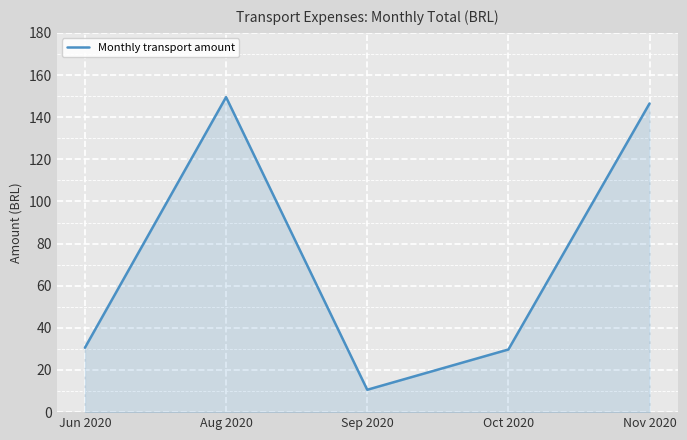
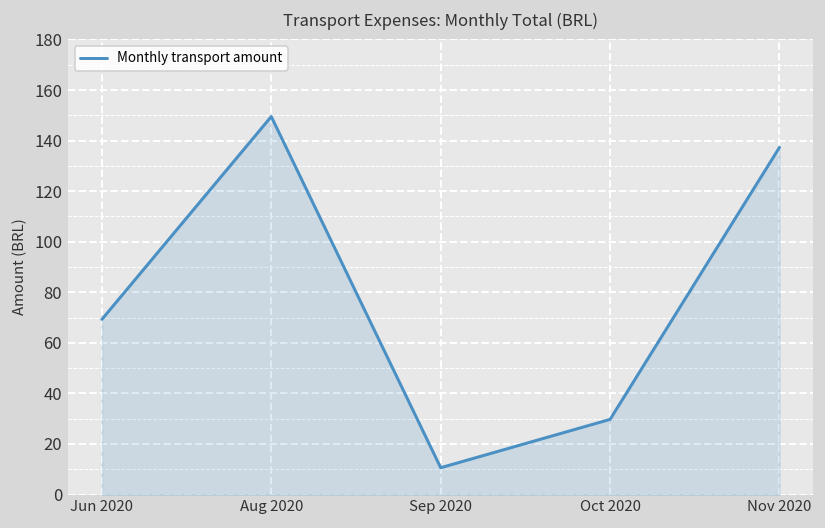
Jun 2020: 31 -> 69
Nov 2020: 146 -> 137
